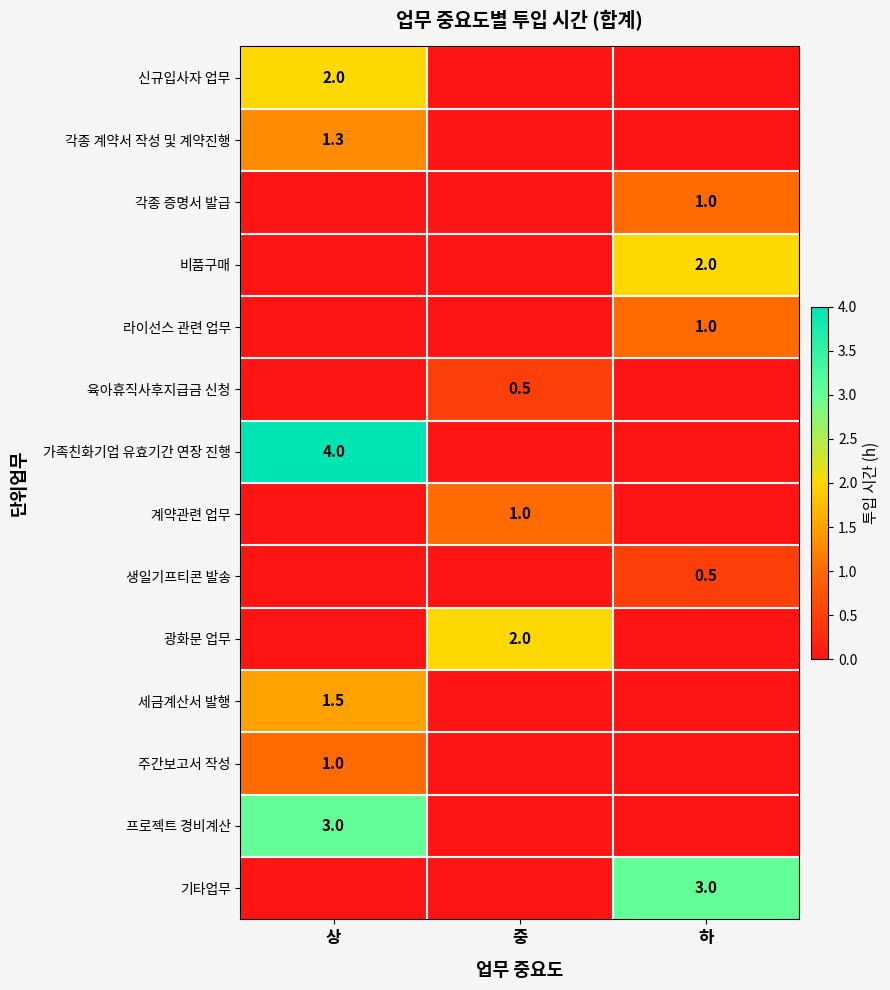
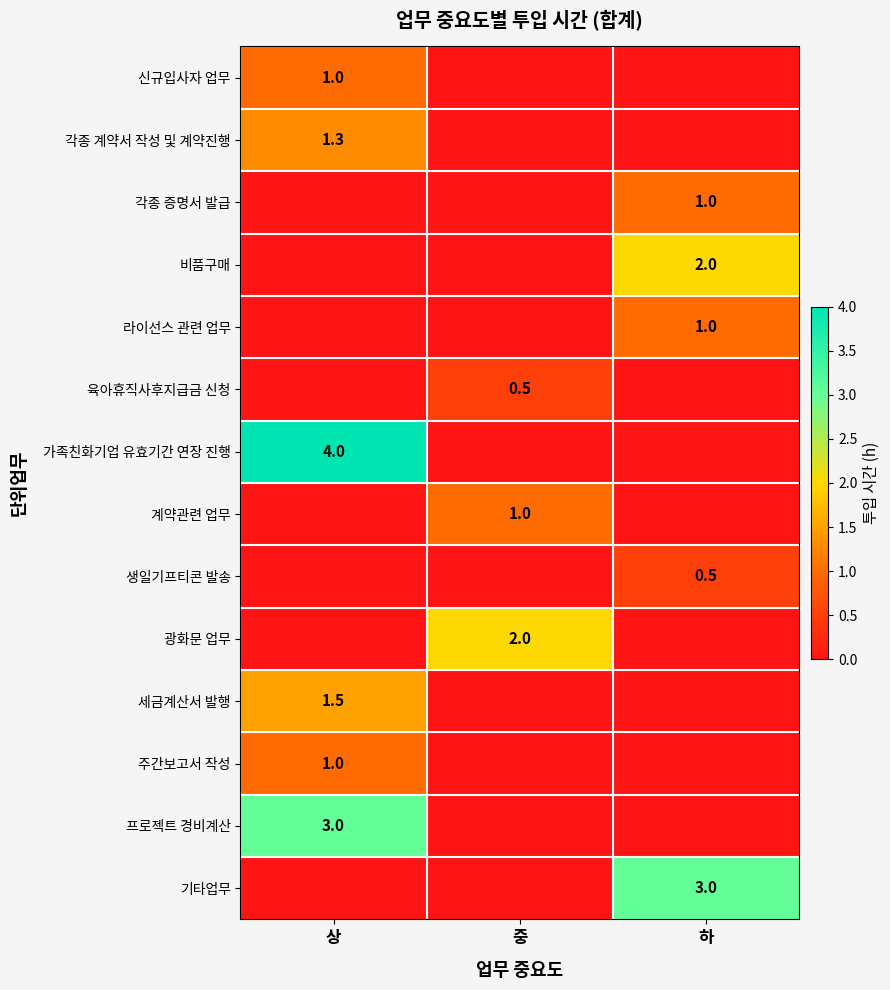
신규입사자 업무, 상: 2.0 -> 1.0
